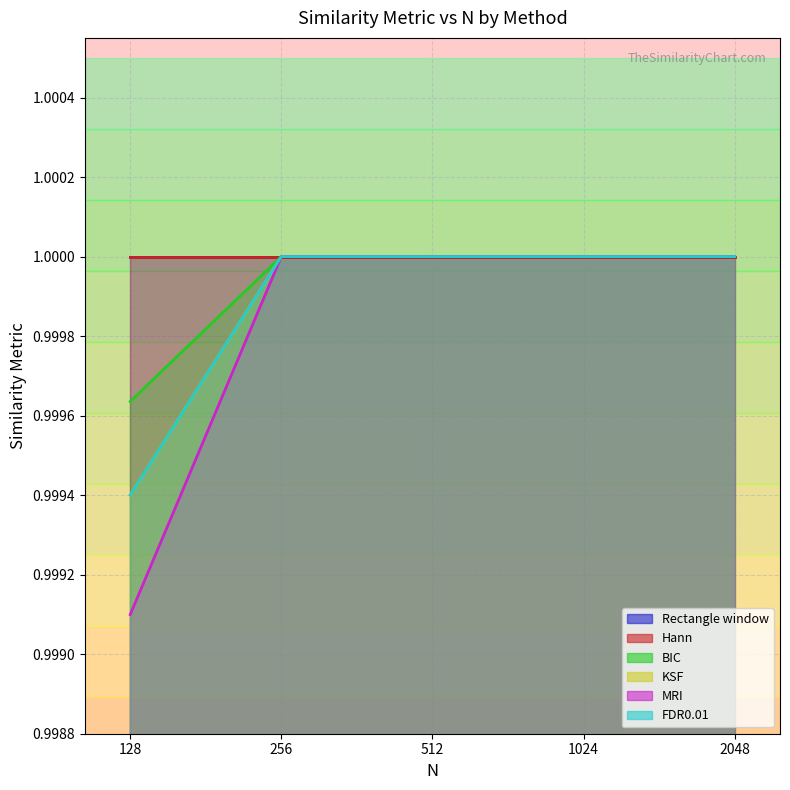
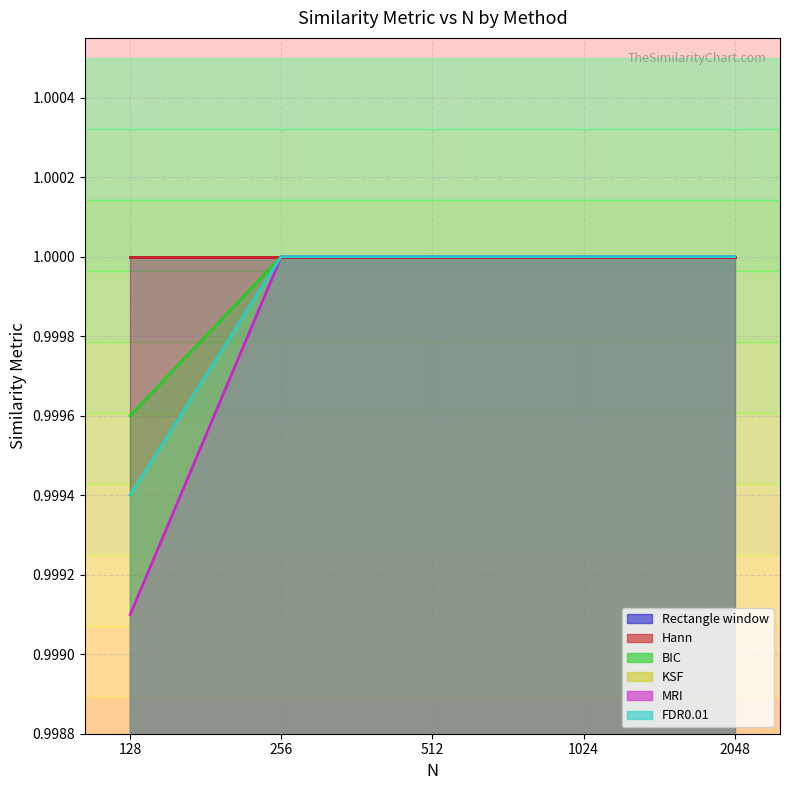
BIC, 128: 0.99964 -> 0.99960
